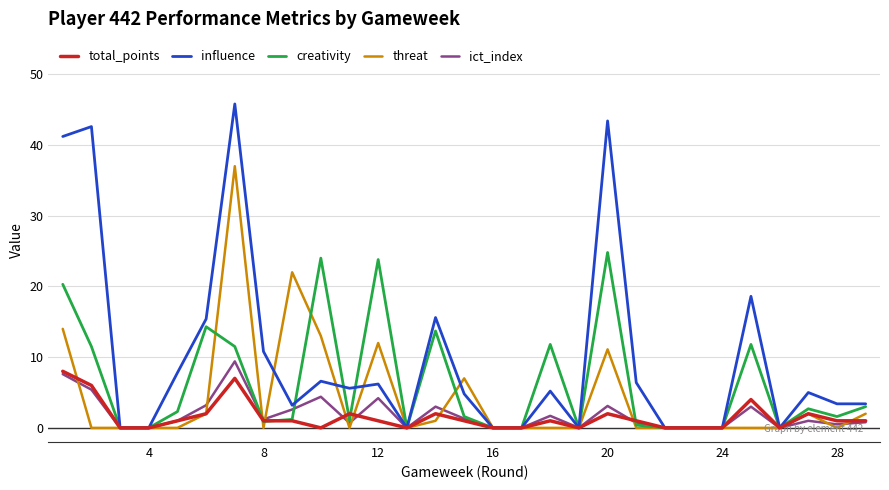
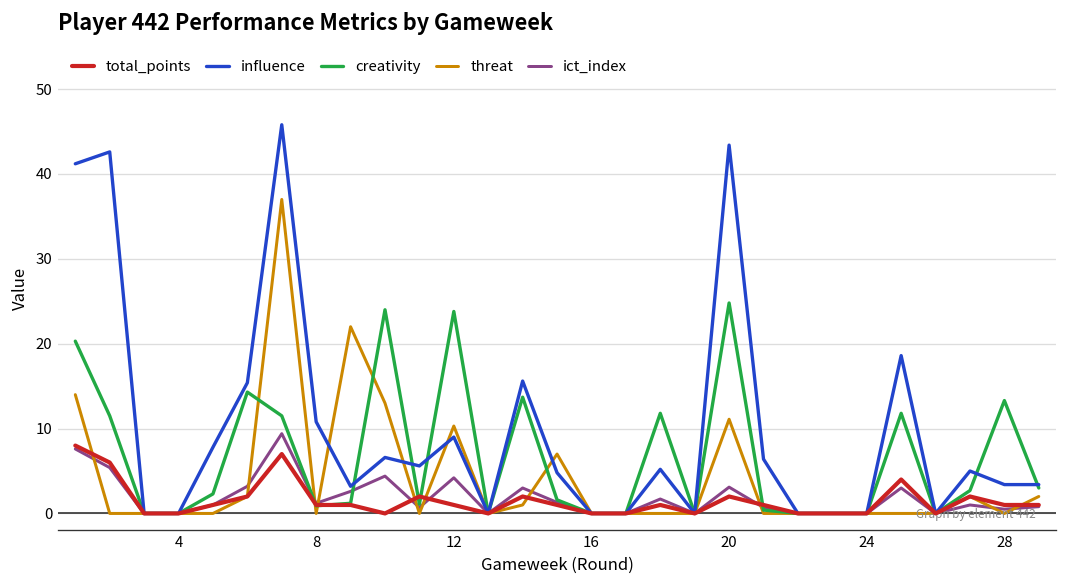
influence, 12: 6 -> 9
threat, 12: 12 -> 10
creativity, 28: 2 -> 13
